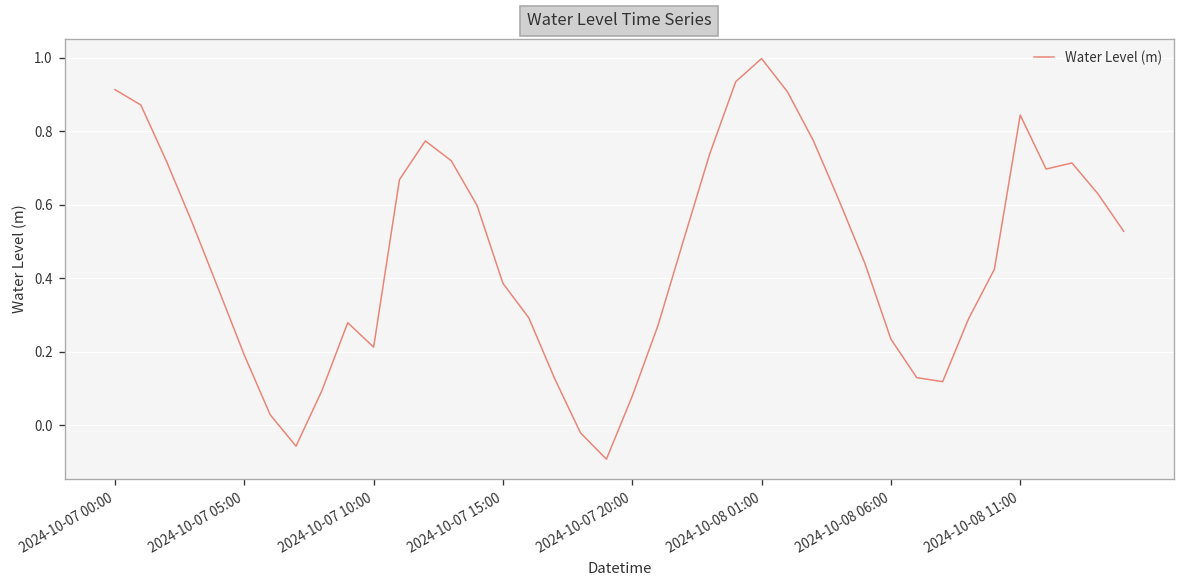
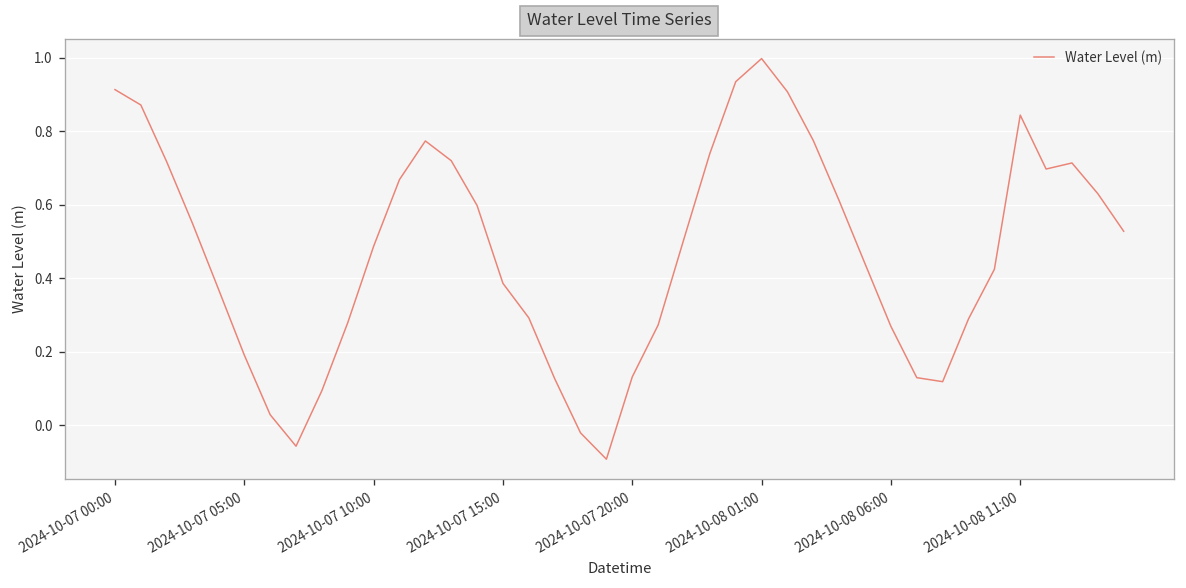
2024-10-07 10:00: 0.21 -> 0.49
2024-10-07 20:00: 0.08 -> 0.13
2024-10-08 06:00: 0.23 -> 0.27
